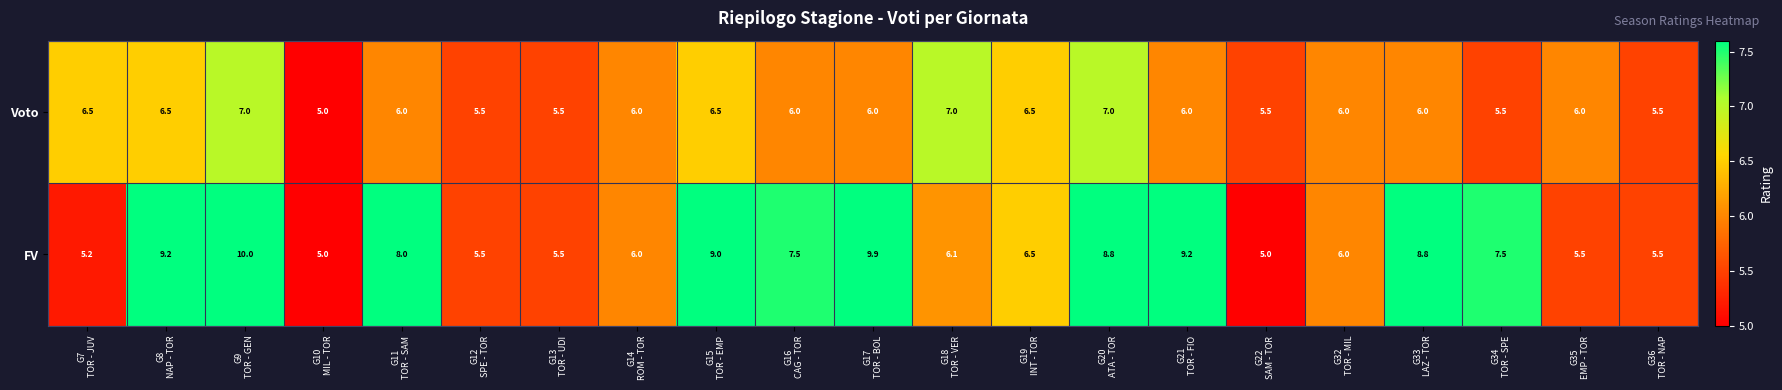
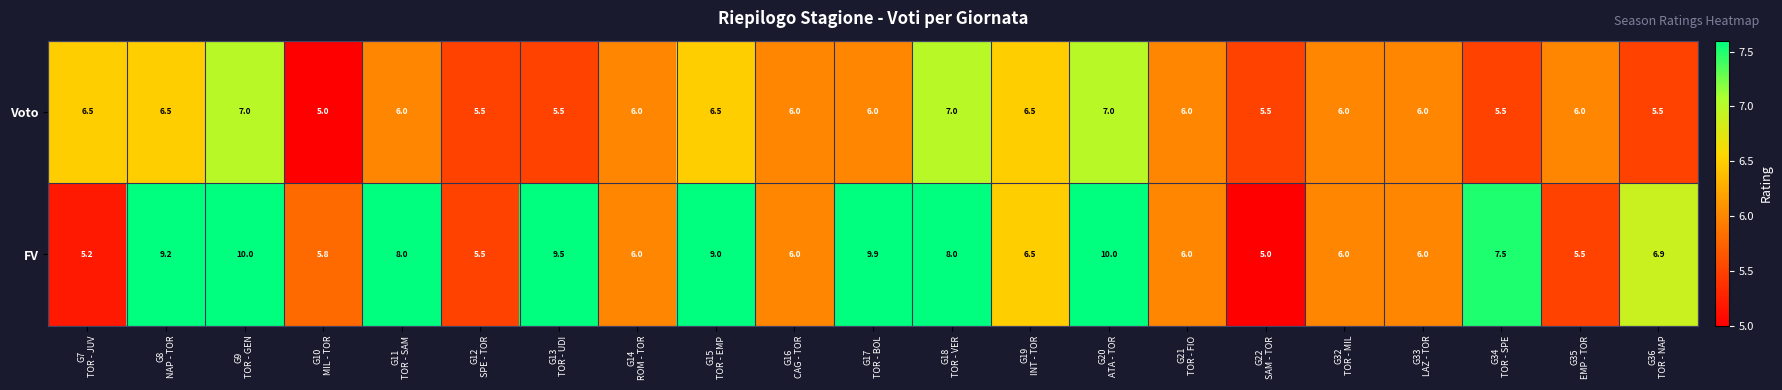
FV, G10 MIL - TOR: 5.0 -> 5.8
FV, G13 TOR - UDI: 5.5 -> 9.5
FV, G16 CAG - TOR: 7.5 -> 6.0
FV, G18 TOR - VER: 6.1 -> 8.0
FV, G20 ATA - TOR: 8.8 -> 10.0
FV, G21 TOR - FIO: 9.2 -> 6.0
FV, G33 LAZ - TOR: 8.8 -> 6.0
FV, G36 TOR - NAP: 5.5 -> 6.9
